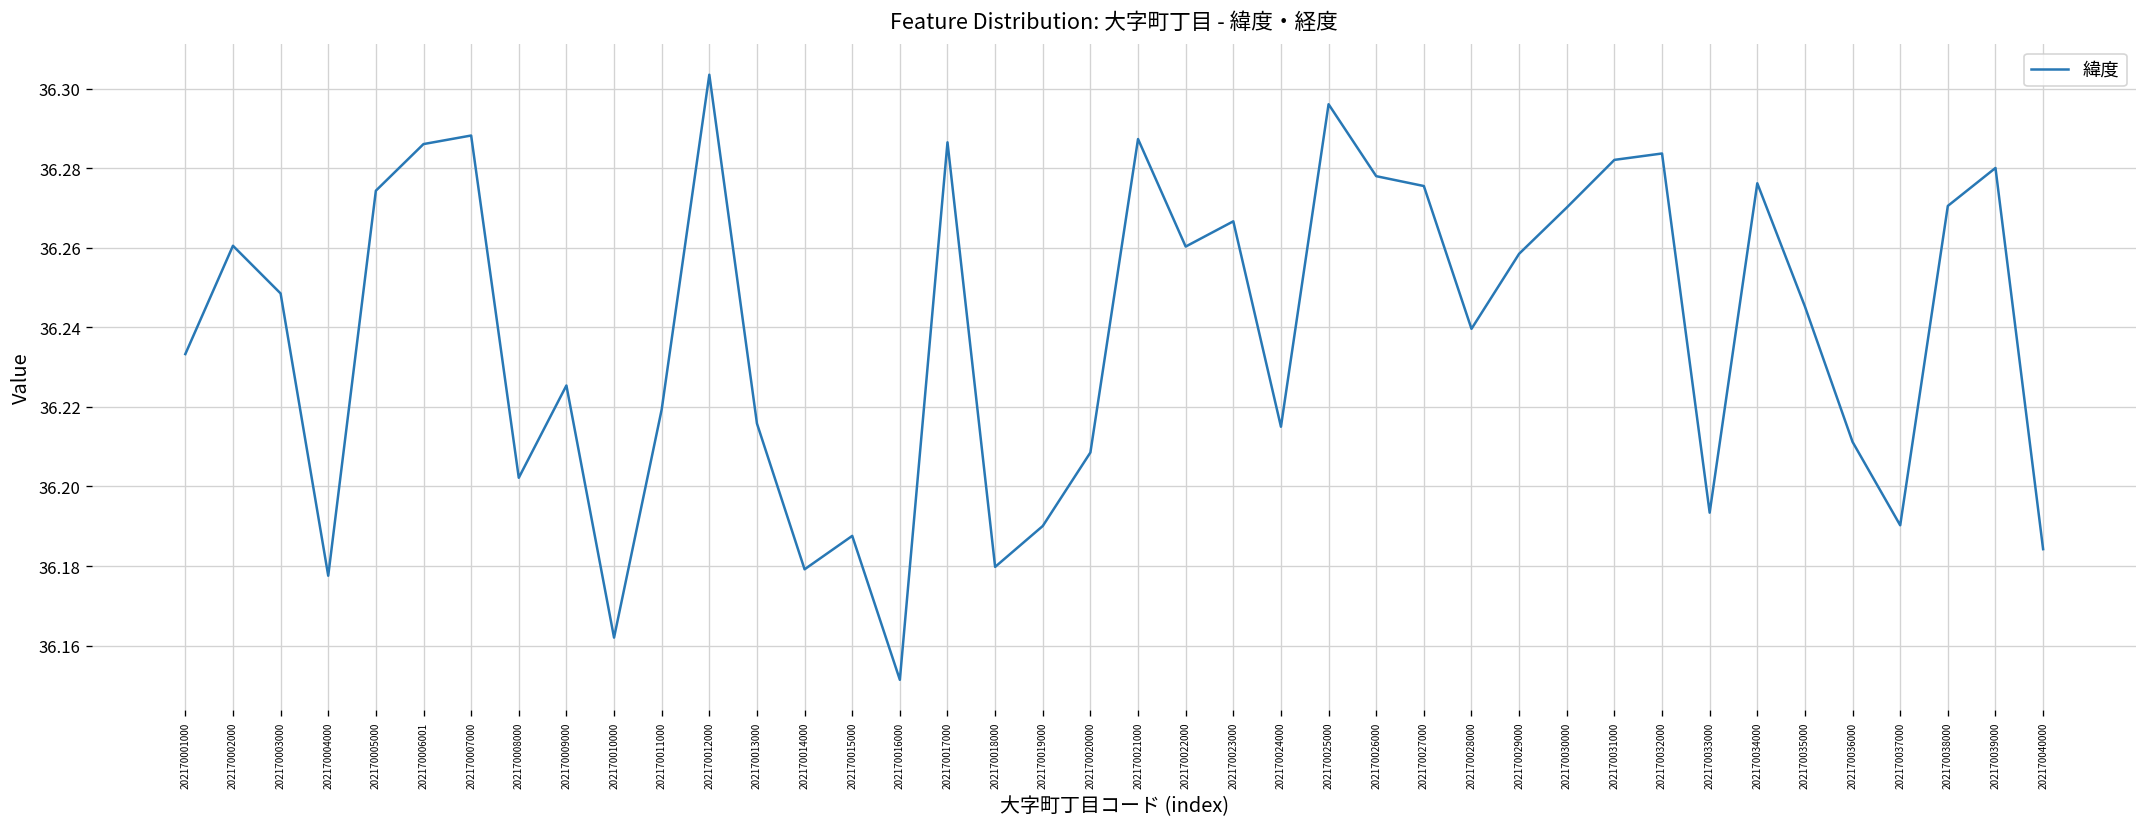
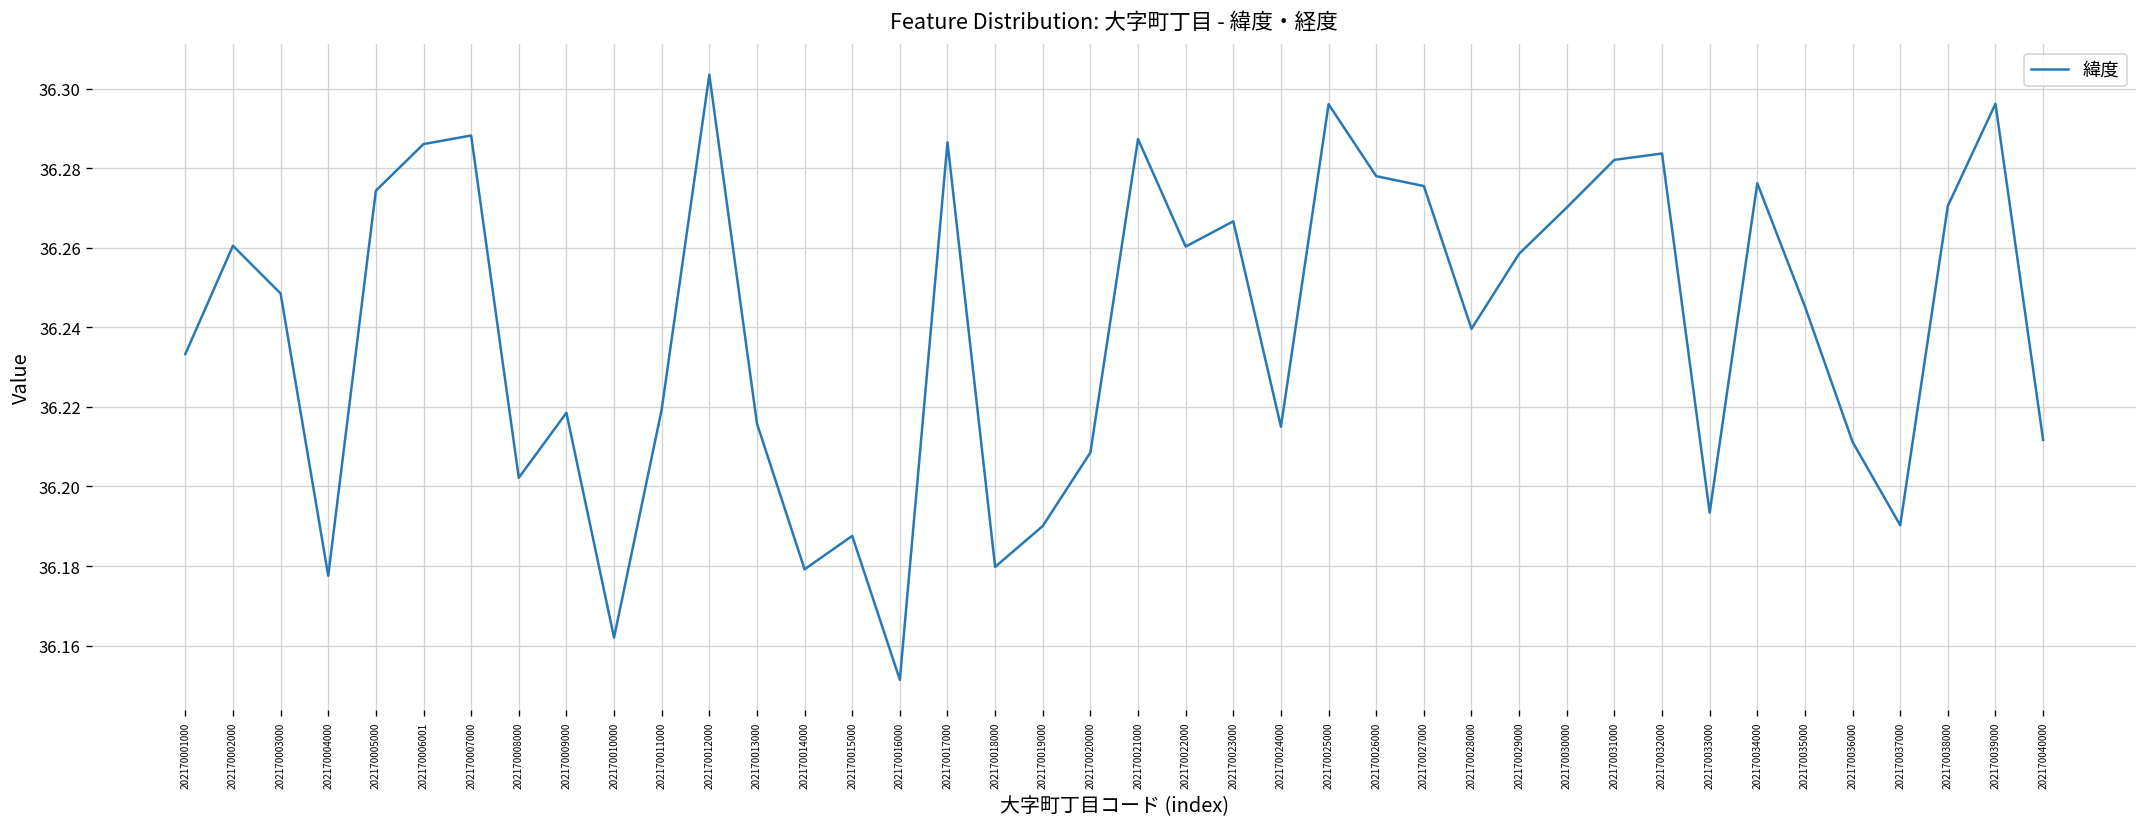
202170009000: 36.225 -> 36.219
202170039000: 36.280 -> 36.296
202170040000: 36.184 -> 36.212
